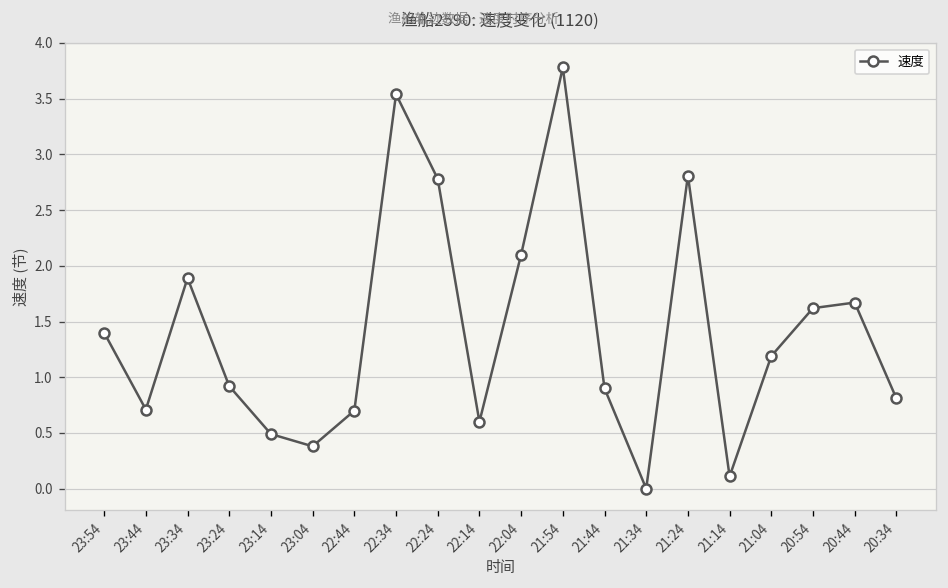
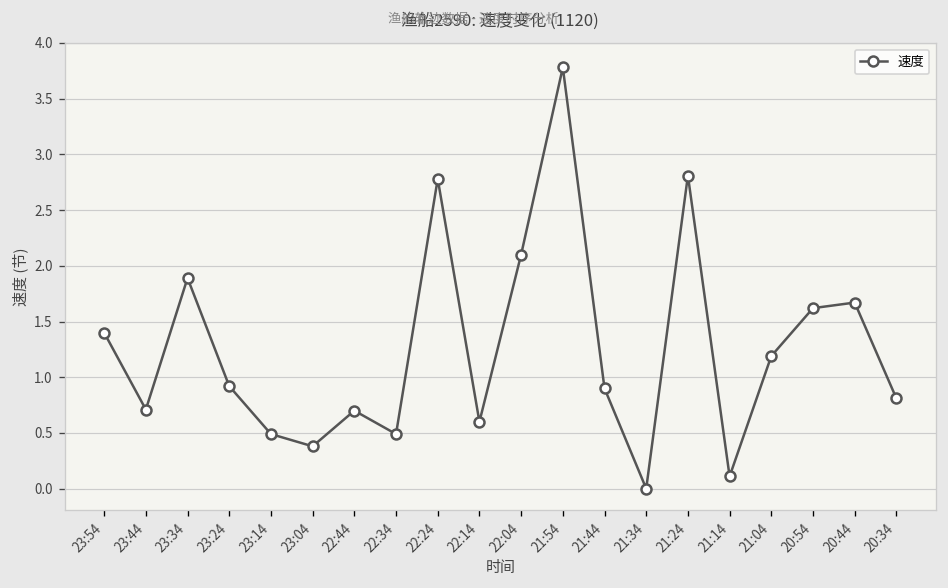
22:34: 3.5 -> 0.5
